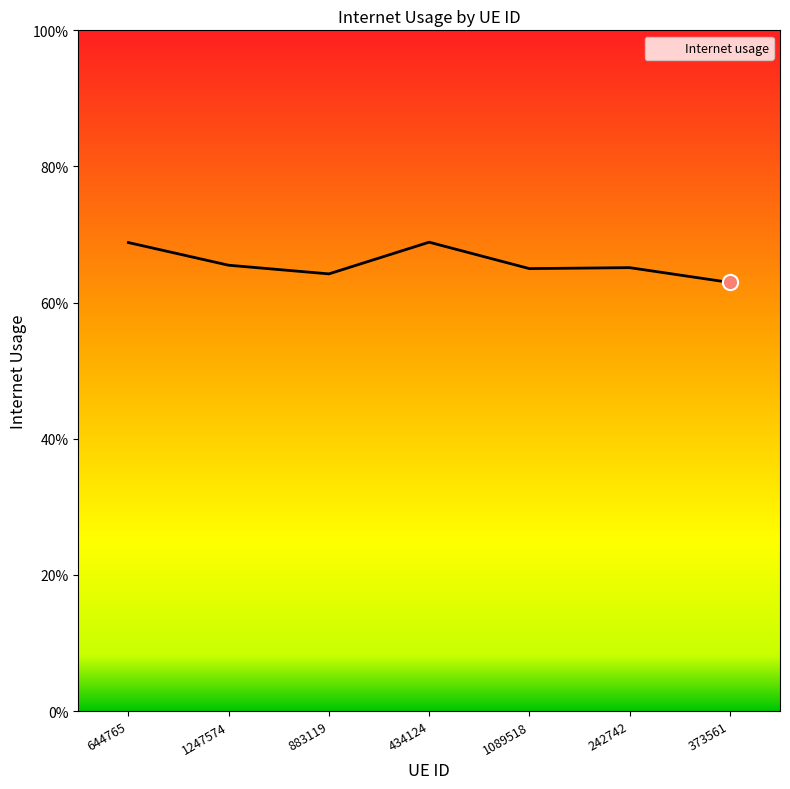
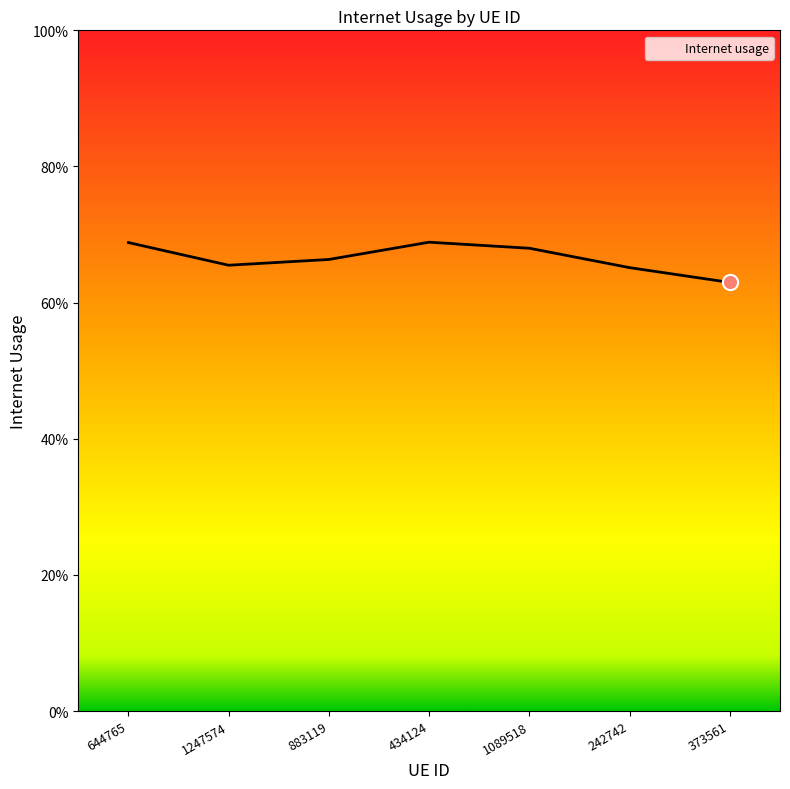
Internet usage, 883119: 64% -> 66%
Internet usage, 1089518: 65% -> 68%
